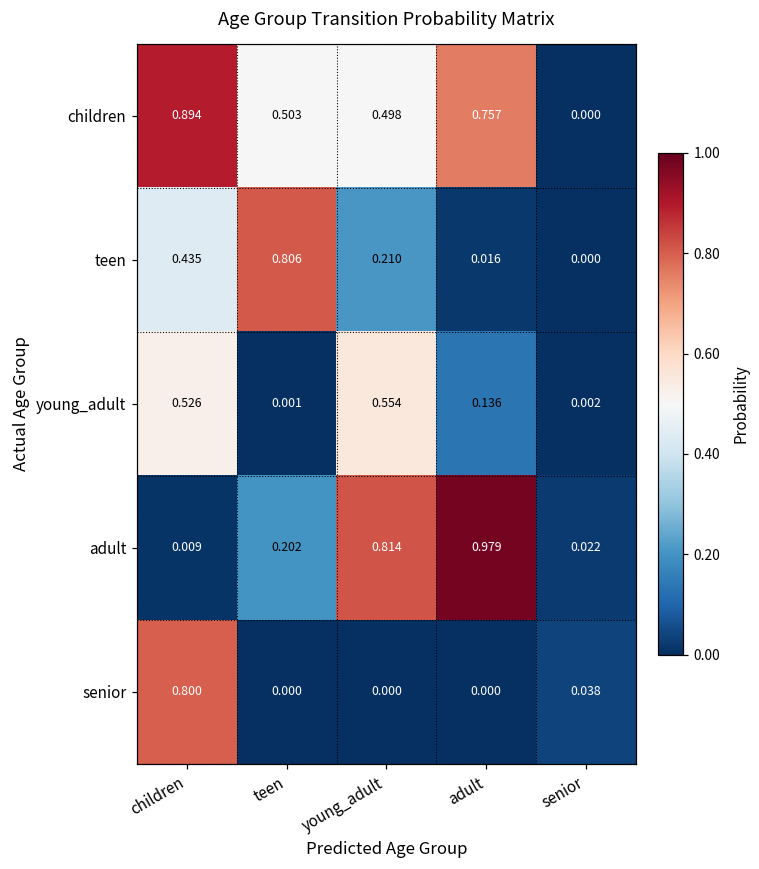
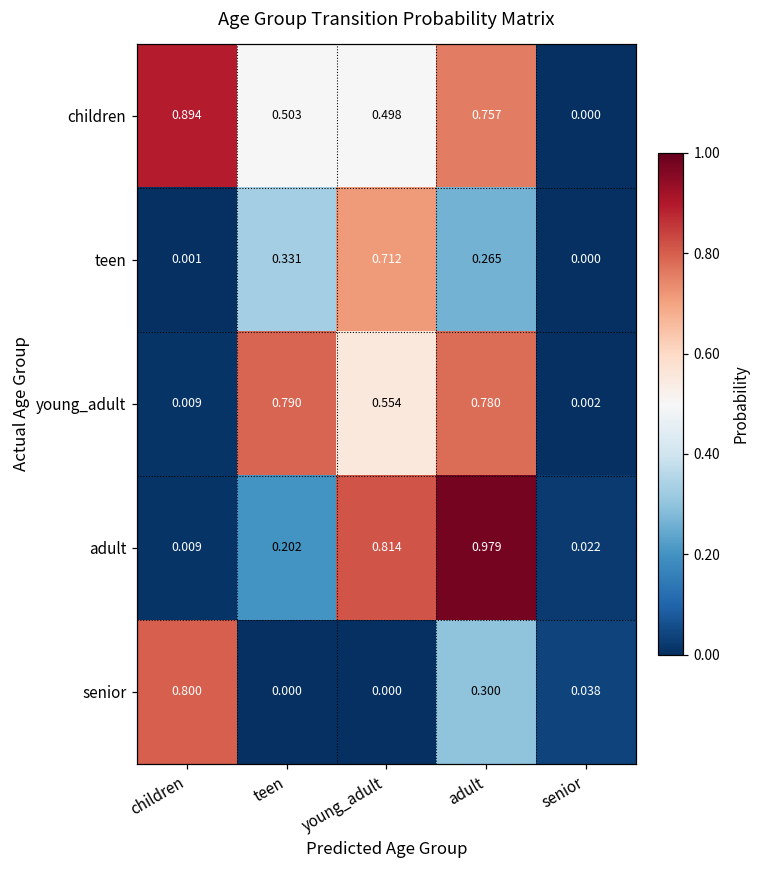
teen, children: 0.435 -> 0.001
teen, teen: 0.806 -> 0.331
teen, young_adult: 0.210 -> 0.712
teen, adult: 0.016 -> 0.265
young_adult, children: 0.526 -> 0.009
young_adult, teen: 0.001 -> 0.790
young_adult, adult: 0.136 -> 0.780
senior, adult: 0.000 -> 0.300
